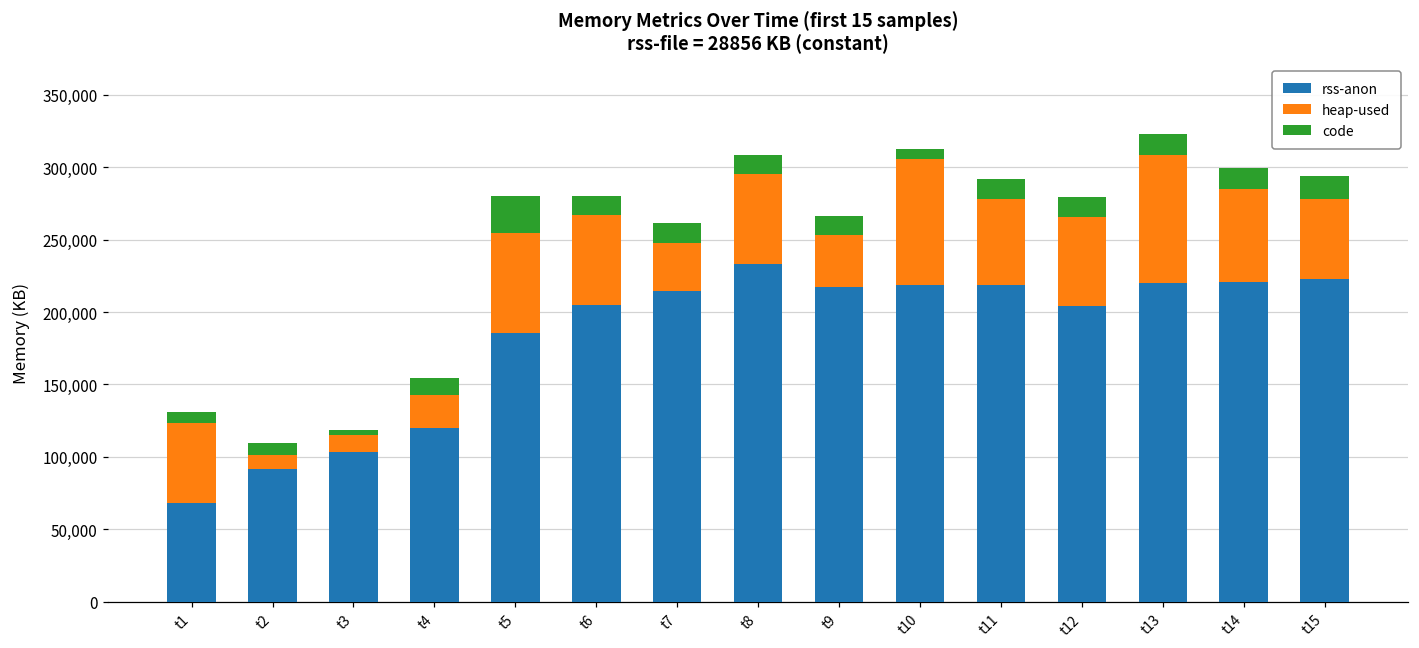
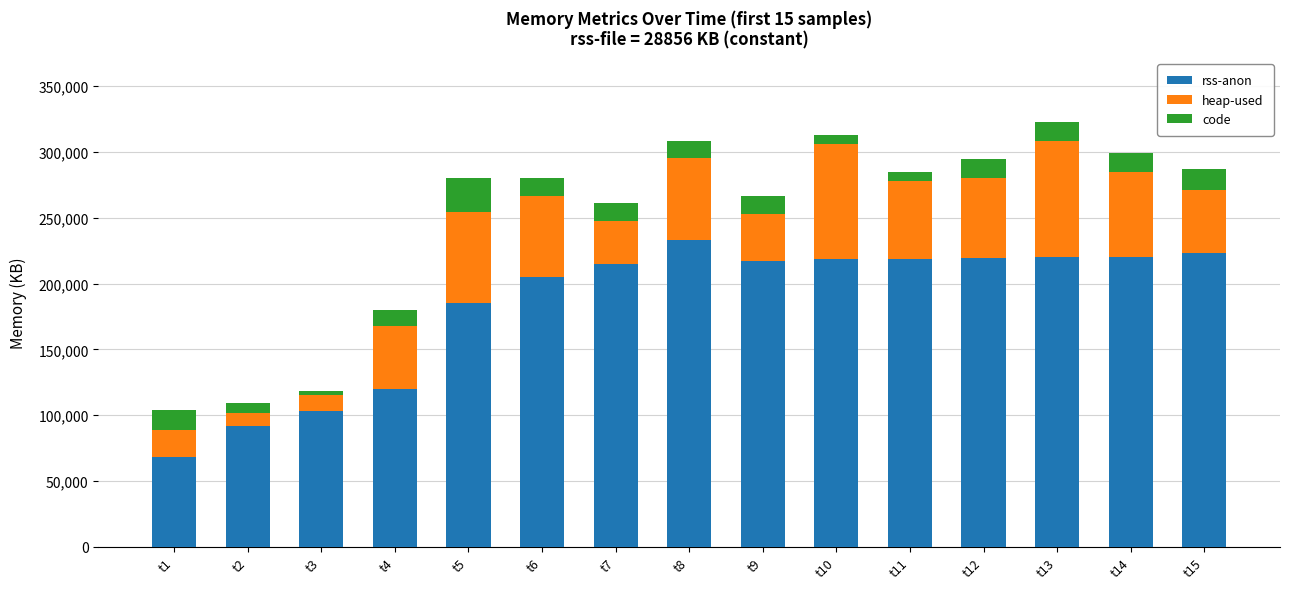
heap-used, t1: 55,000 -> 20,000
code, t1: 7,000 -> 15,000
heap-used, t4: 23,000 -> 48,000
code, t11: 14,000 -> 6,000
rss-anon, t12: 204,000 -> 219,000
heap-used, t15: 55,000 -> 48,000
